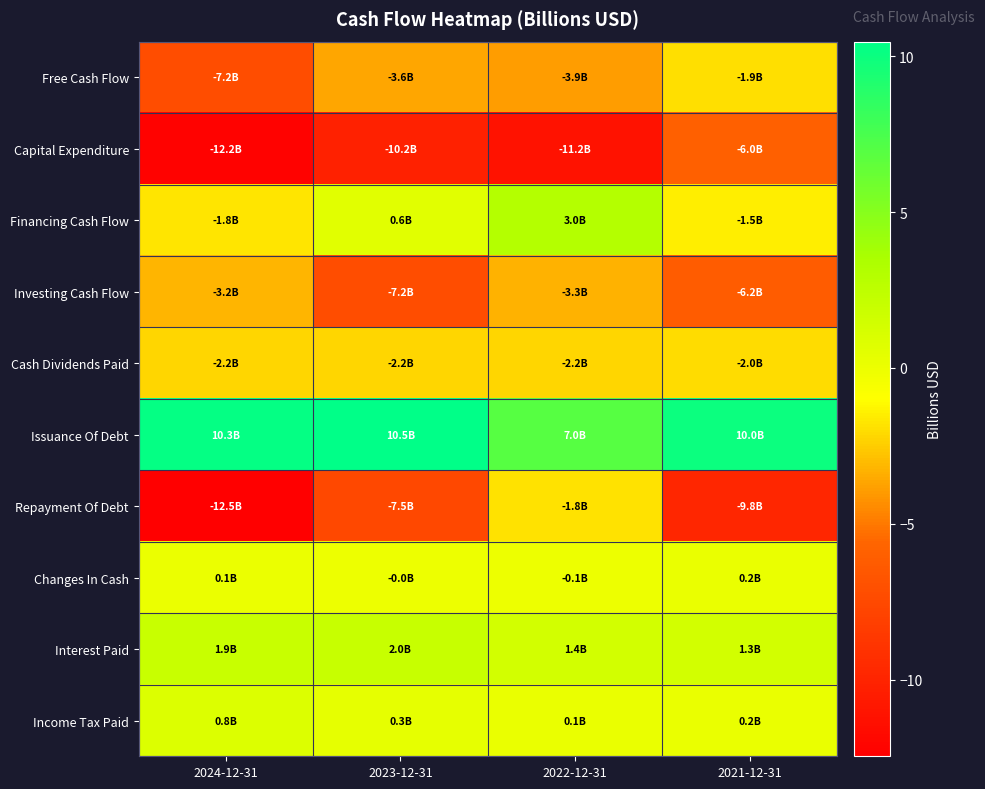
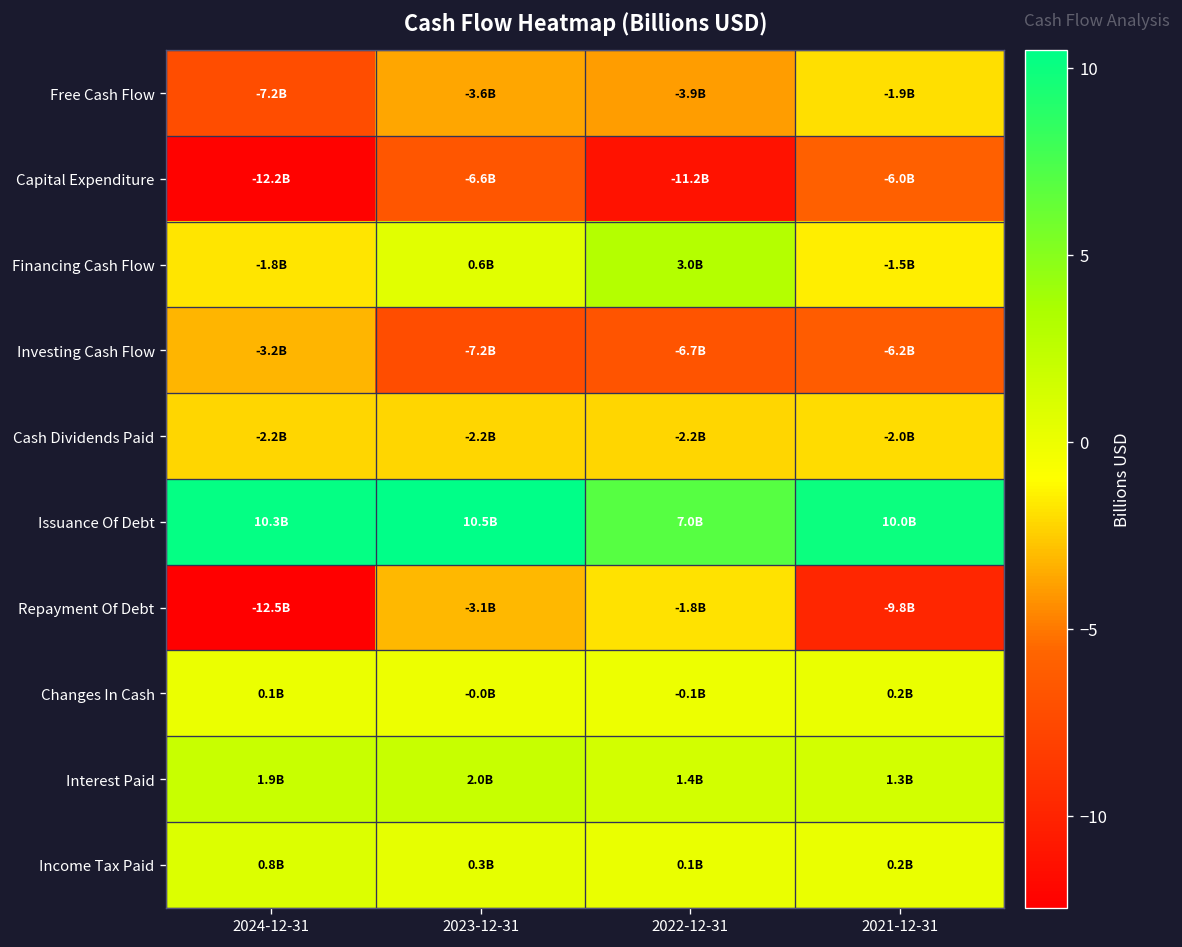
Capital Expenditure, 2023-12-31: -10.2B -> -6.6B
Investing Cash Flow, 2022-12-31: -3.3B -> -6.7B
Repayment Of Debt, 2023-12-31: -7.5B -> -3.1B
